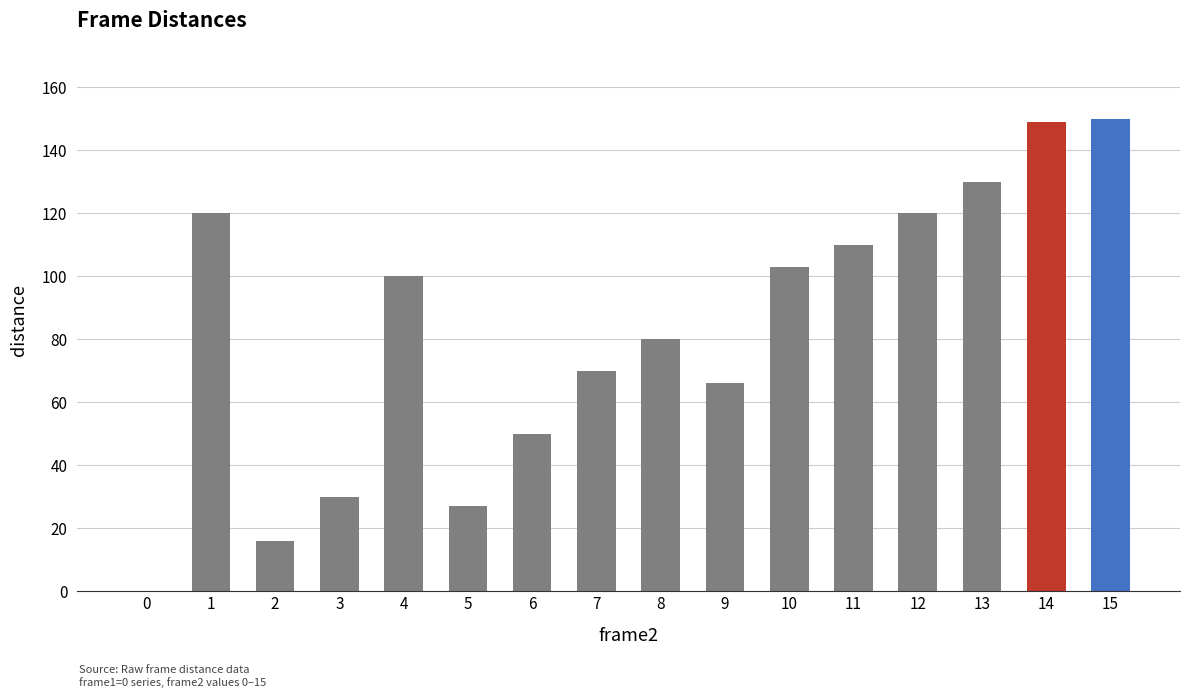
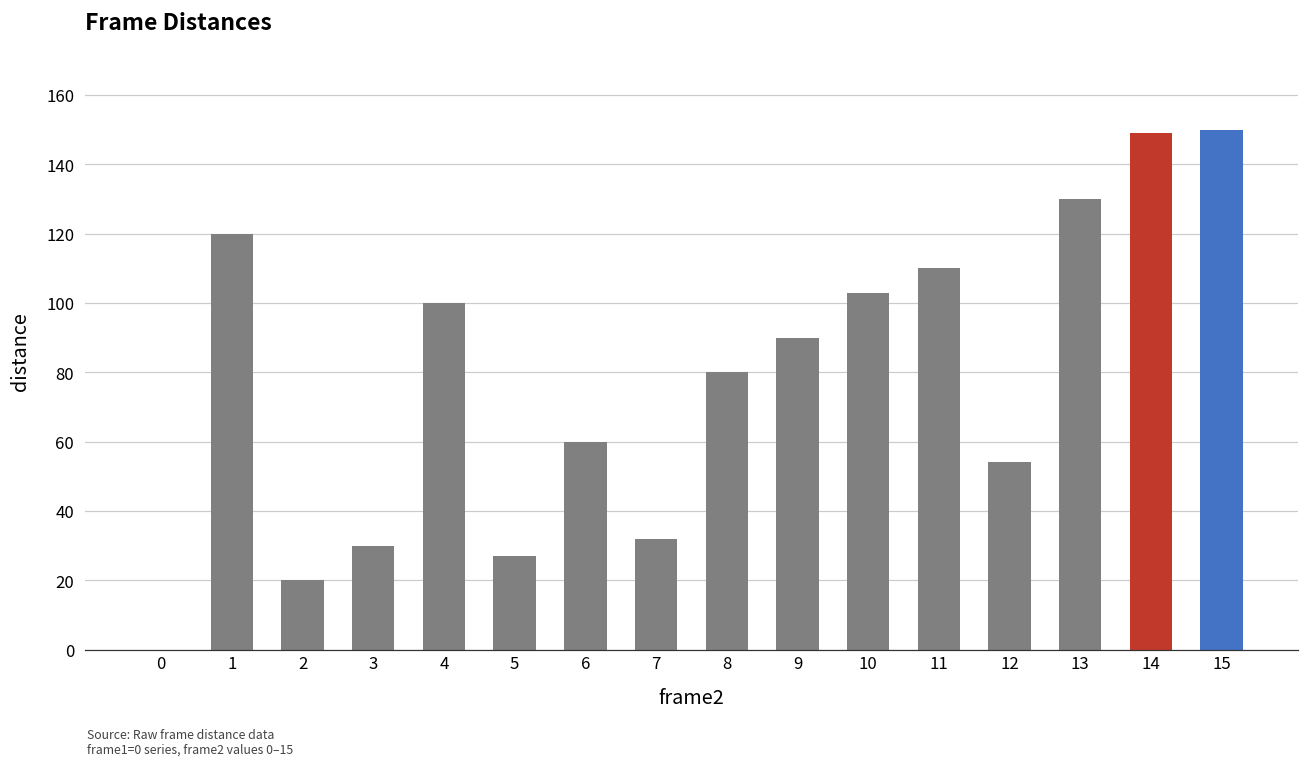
2: 16 -> 20
6: 50 -> 60
7: 70 -> 32
9: 66 -> 90
12: 120 -> 54
